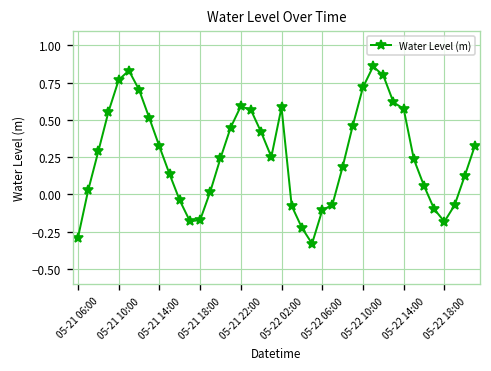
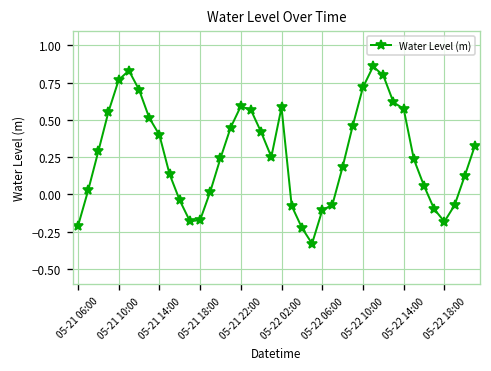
05-21 06:00: -0.29 -> -0.21
05-21 14:00: 0.32 -> 0.40
